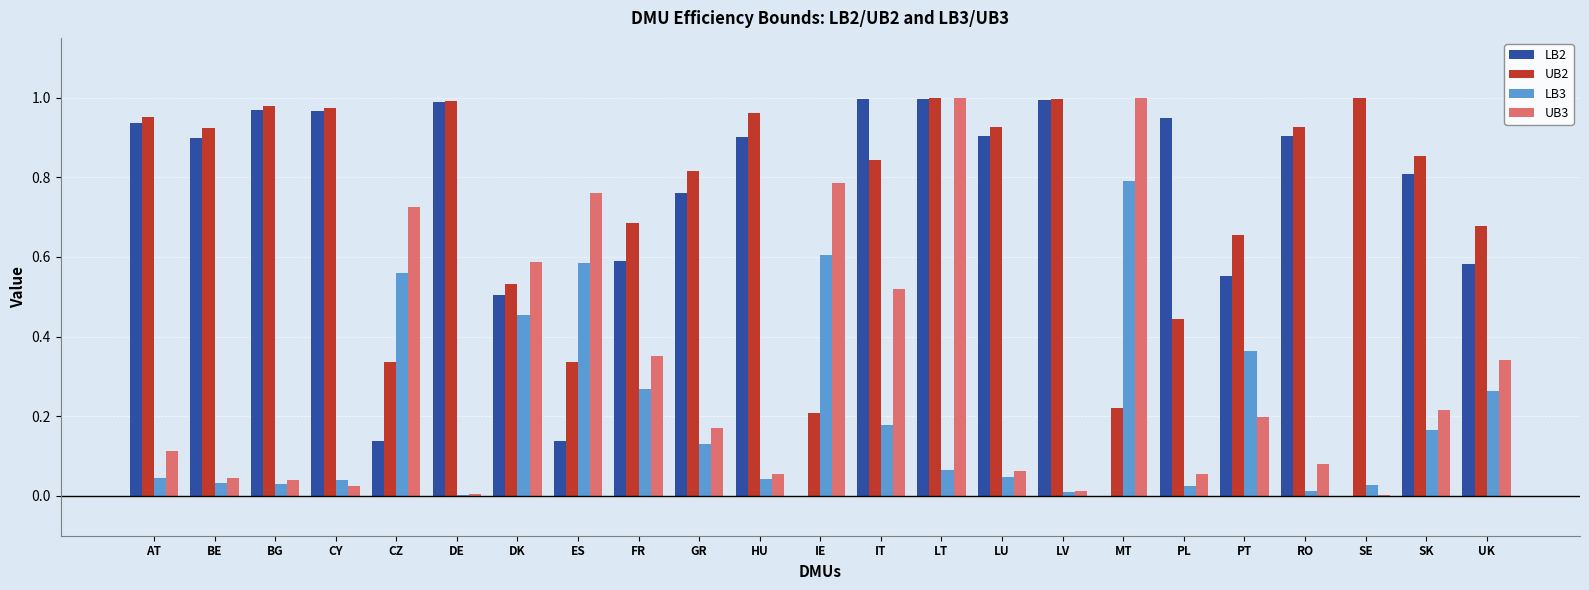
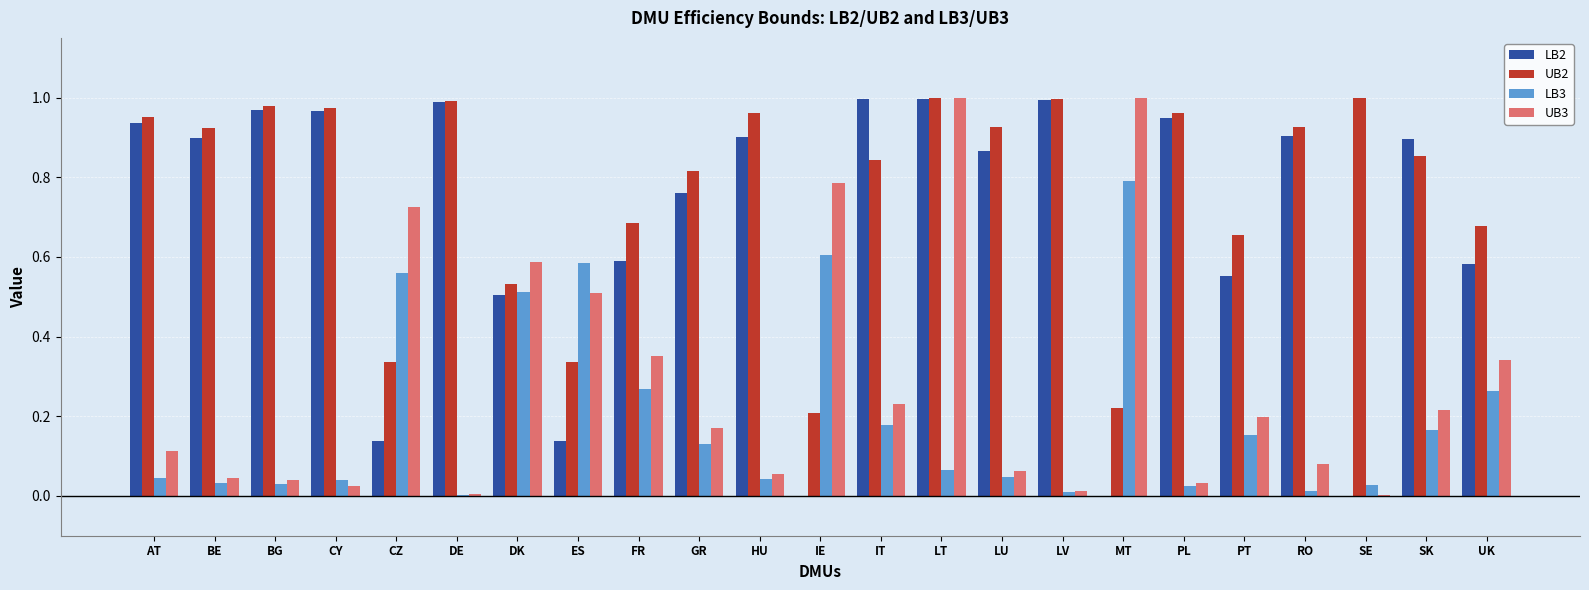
LB3, DK: 0.45 -> 0.51
UB3, ES: 0.76 -> 0.51
UB3, IT: 0.52 -> 0.23
LB2, LU: 0.90 -> 0.87
UB2, PL: 0.44 -> 0.96
UB3, PL: 0.05 -> 0.03
LB3, PT: 0.36 -> 0.15
LB2, SK: 0.81 -> 0.90
